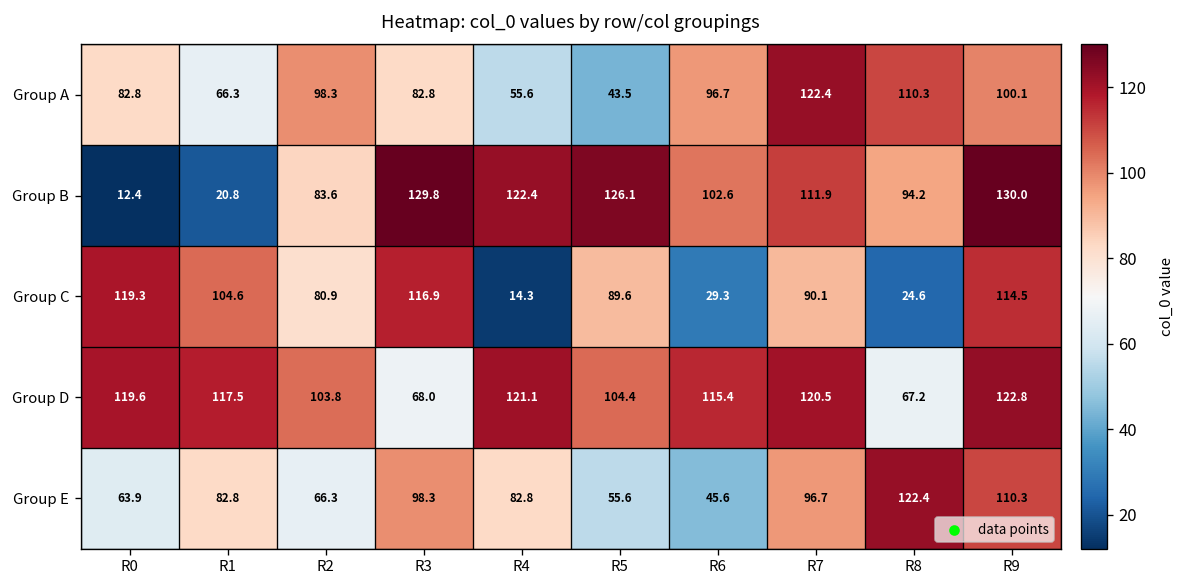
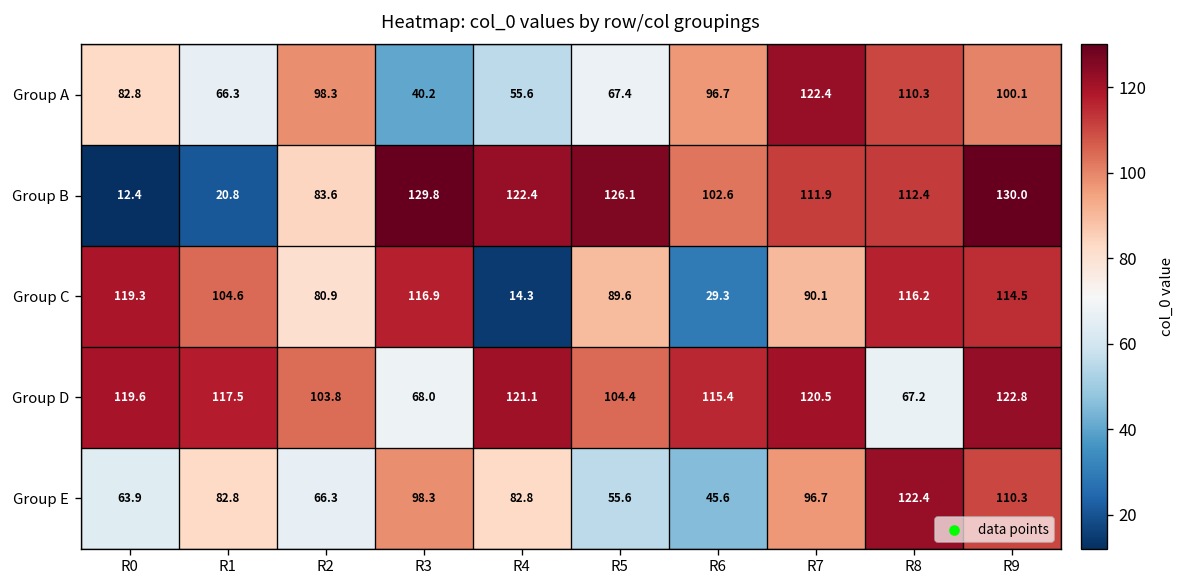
Group A, R3: 82.8 -> 40.2
Group A, R5: 43.5 -> 67.4
Group B, R8: 94.2 -> 112.4
Group C, R8: 24.6 -> 116.2
